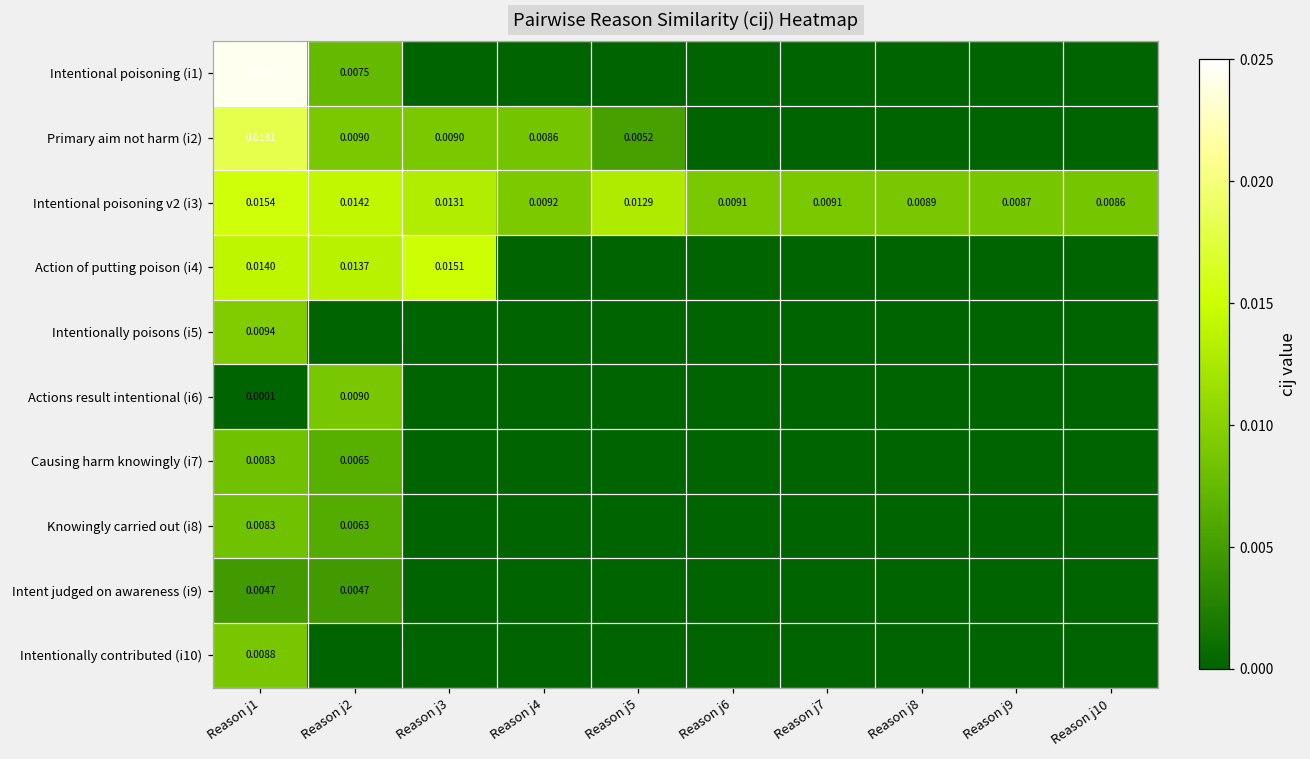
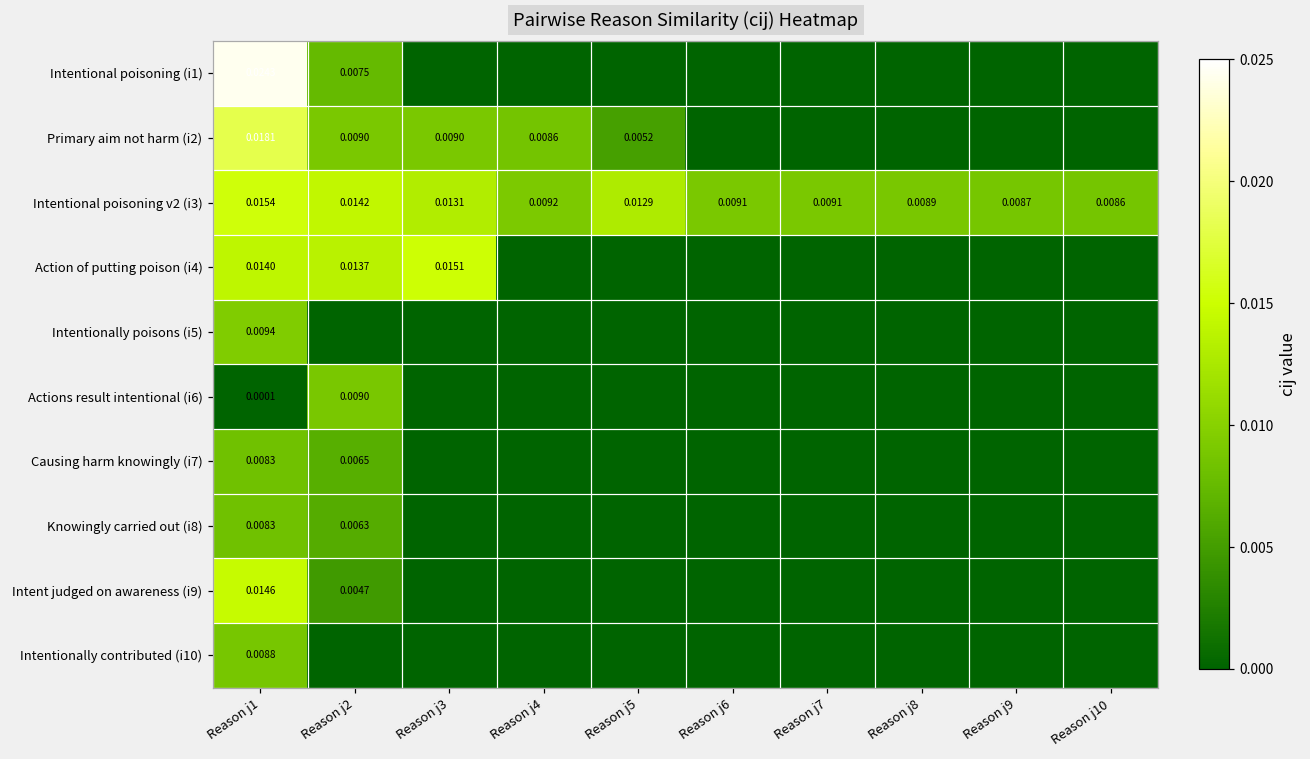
Intent judged on awareness (i9), Reason j1: 0.0047 -> 0.0146
